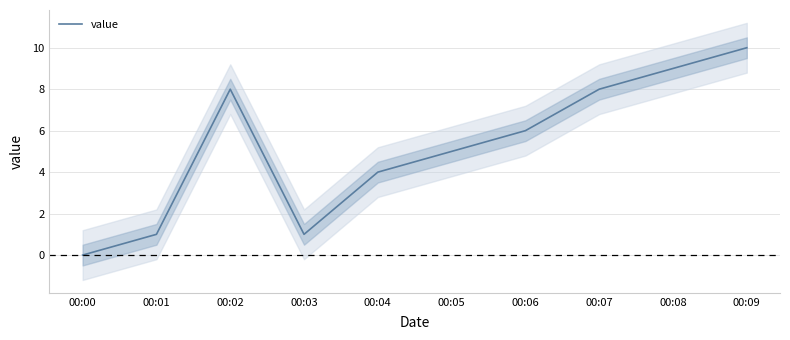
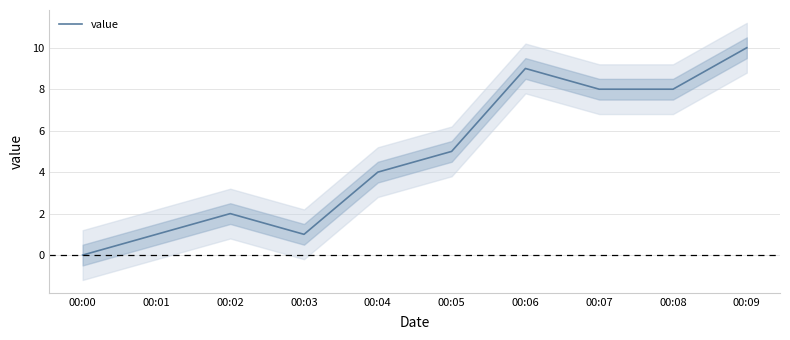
value, 00:02: 8 -> 2
value, 00:06: 6 -> 9
value, 00:08: 9 -> 8
